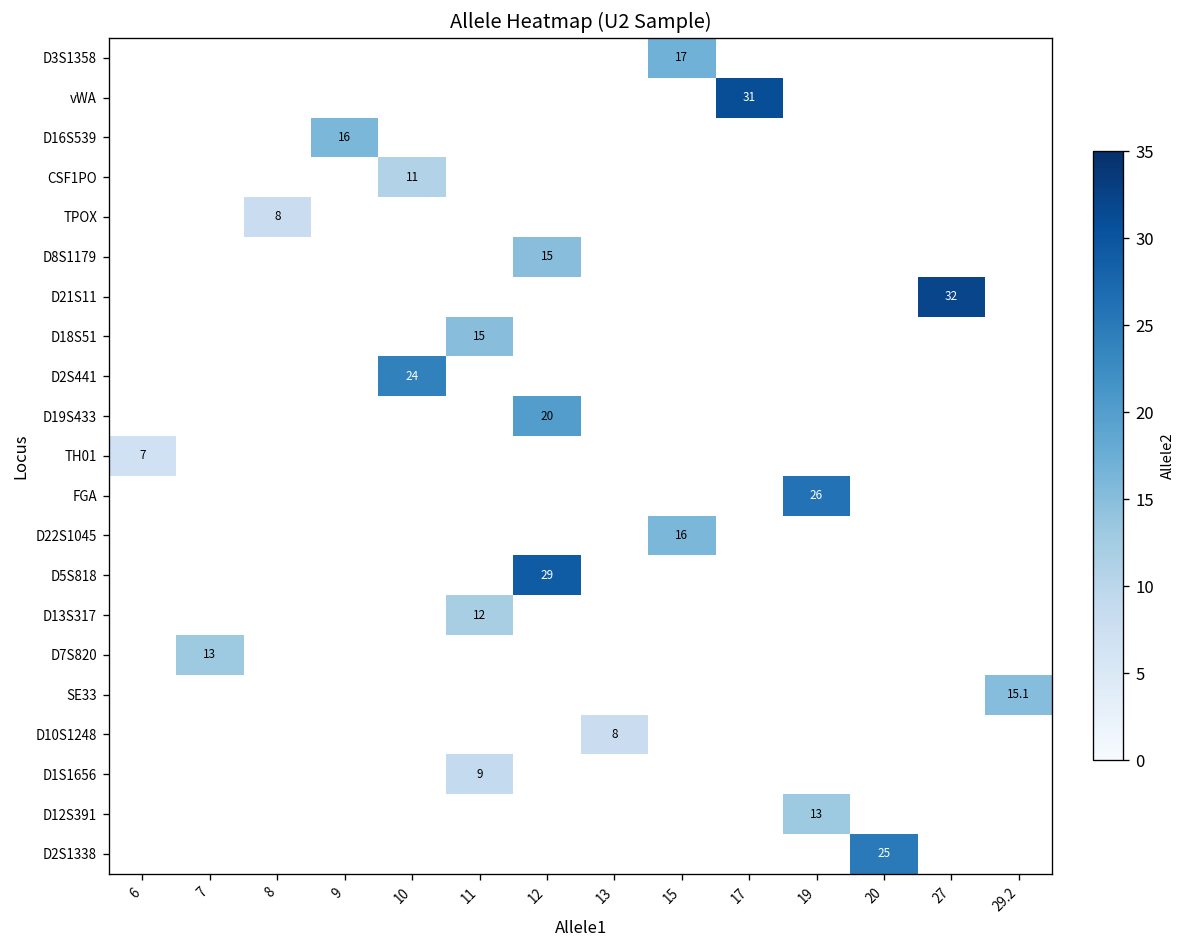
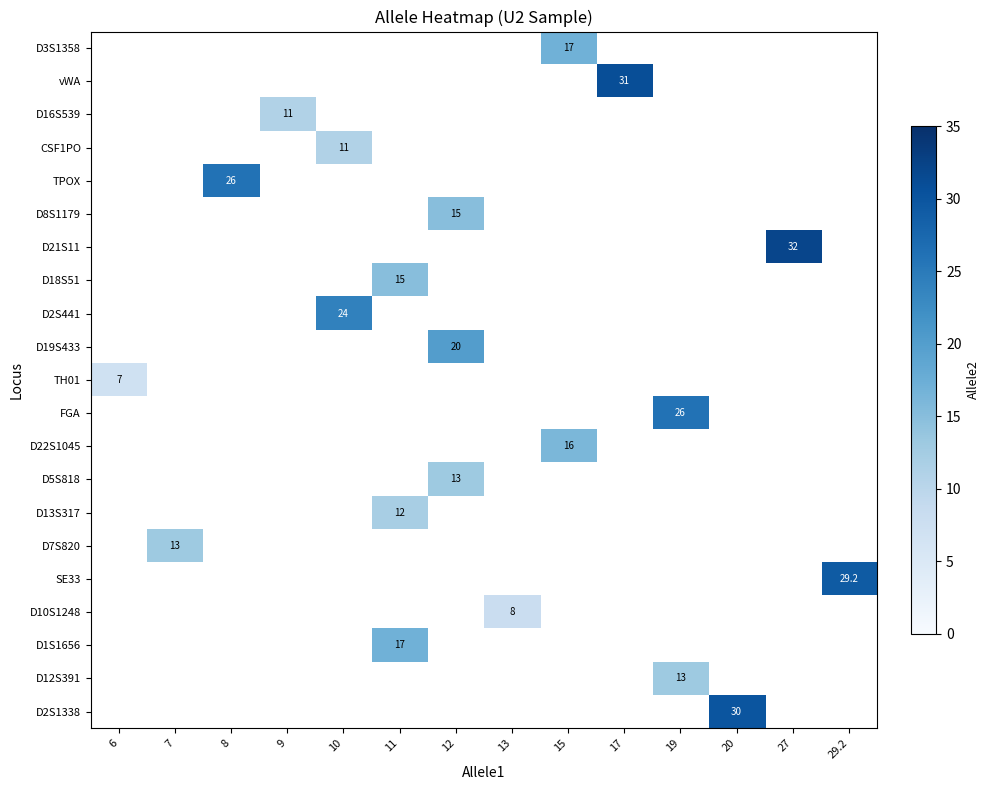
D16S539, 9: 16 -> 11
TPOX, 8: 8 -> 26
D5S818, 12: 29 -> 13
SE33, 29.2: 15.1 -> 29.2
D1S1656, 11: 9 -> 17
D2S1338, 20: 25 -> 30
